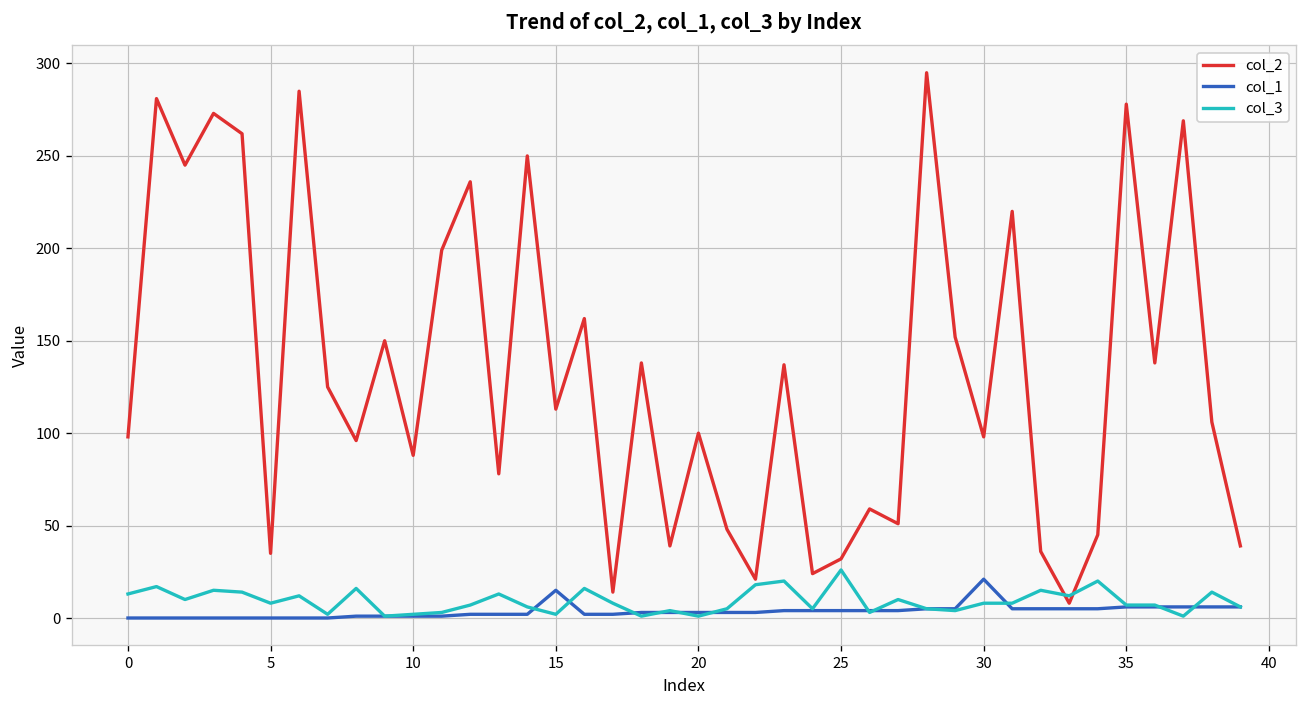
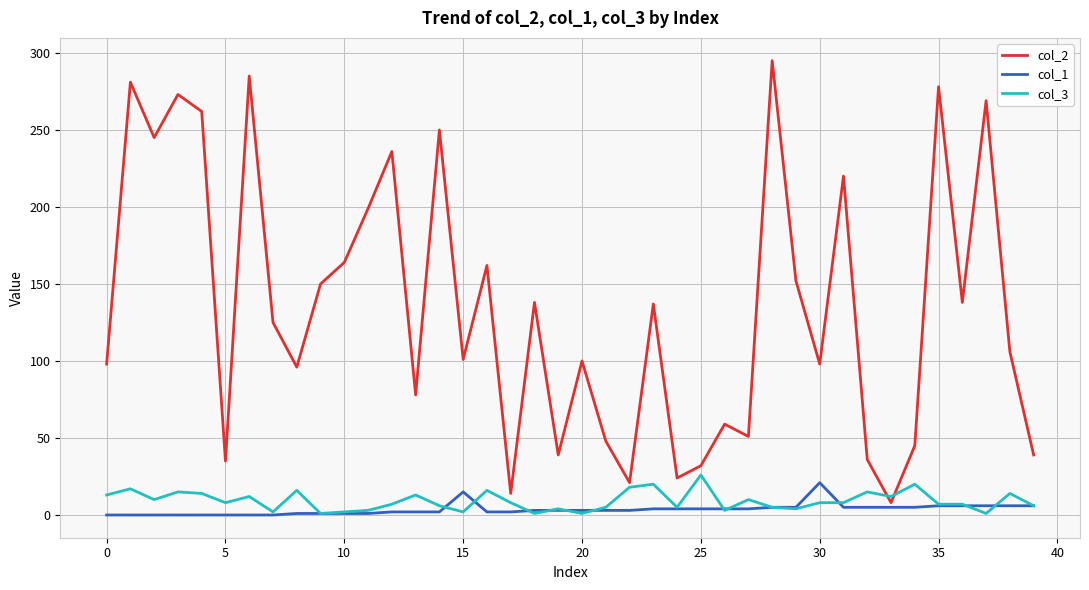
col_2, 10: 88 -> 164
col_2, 15: 113 -> 101
